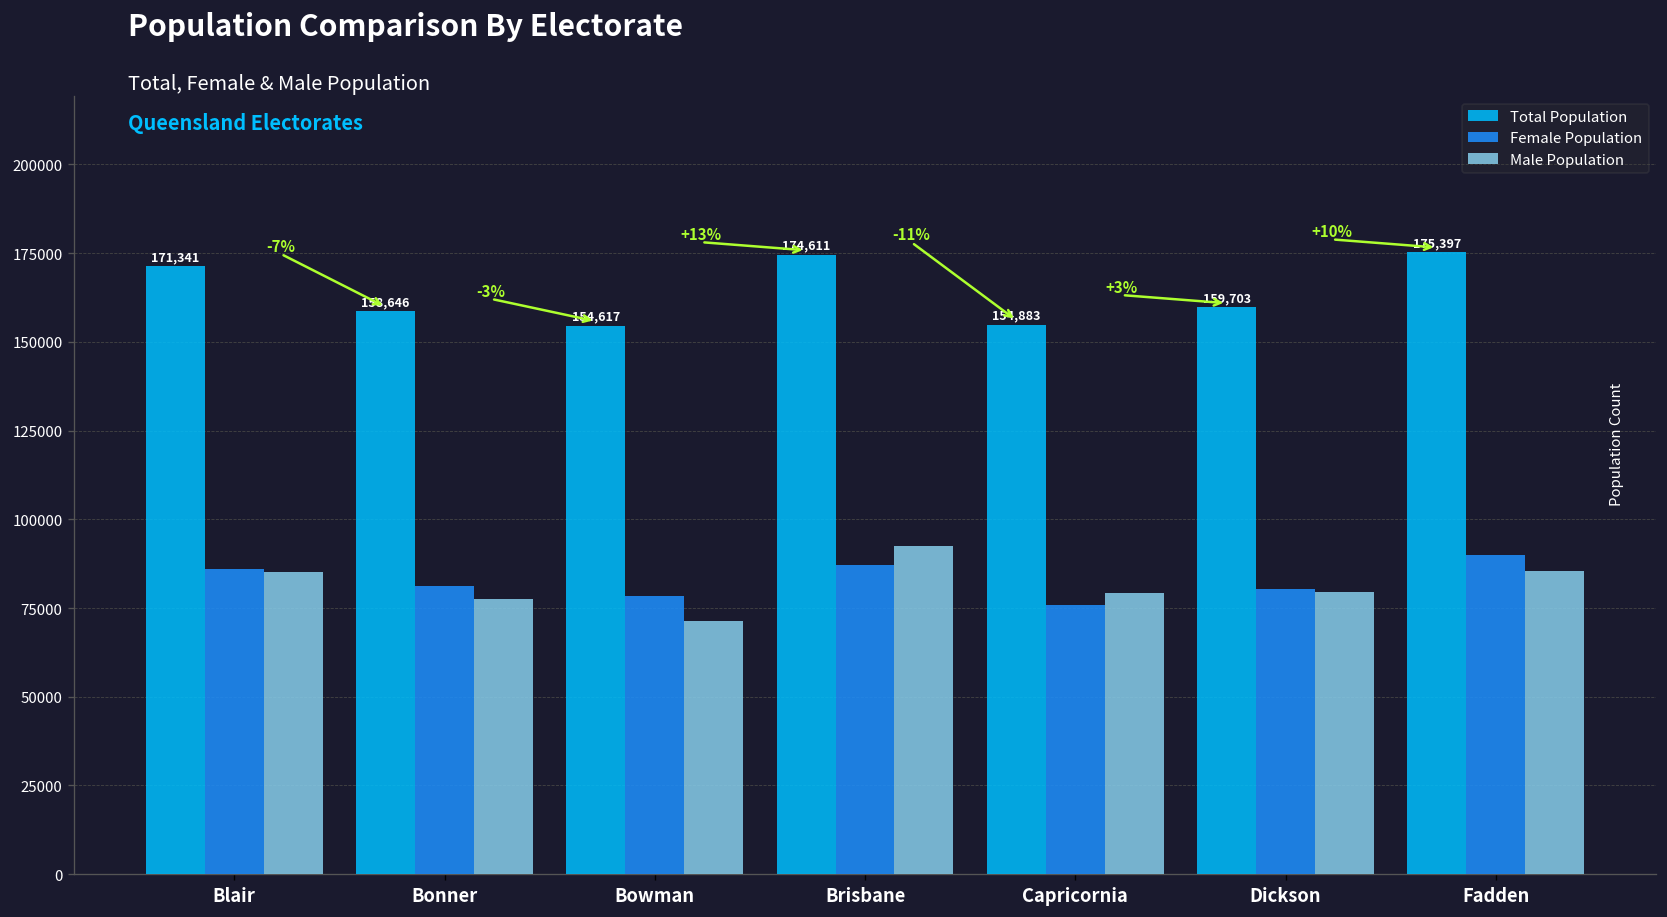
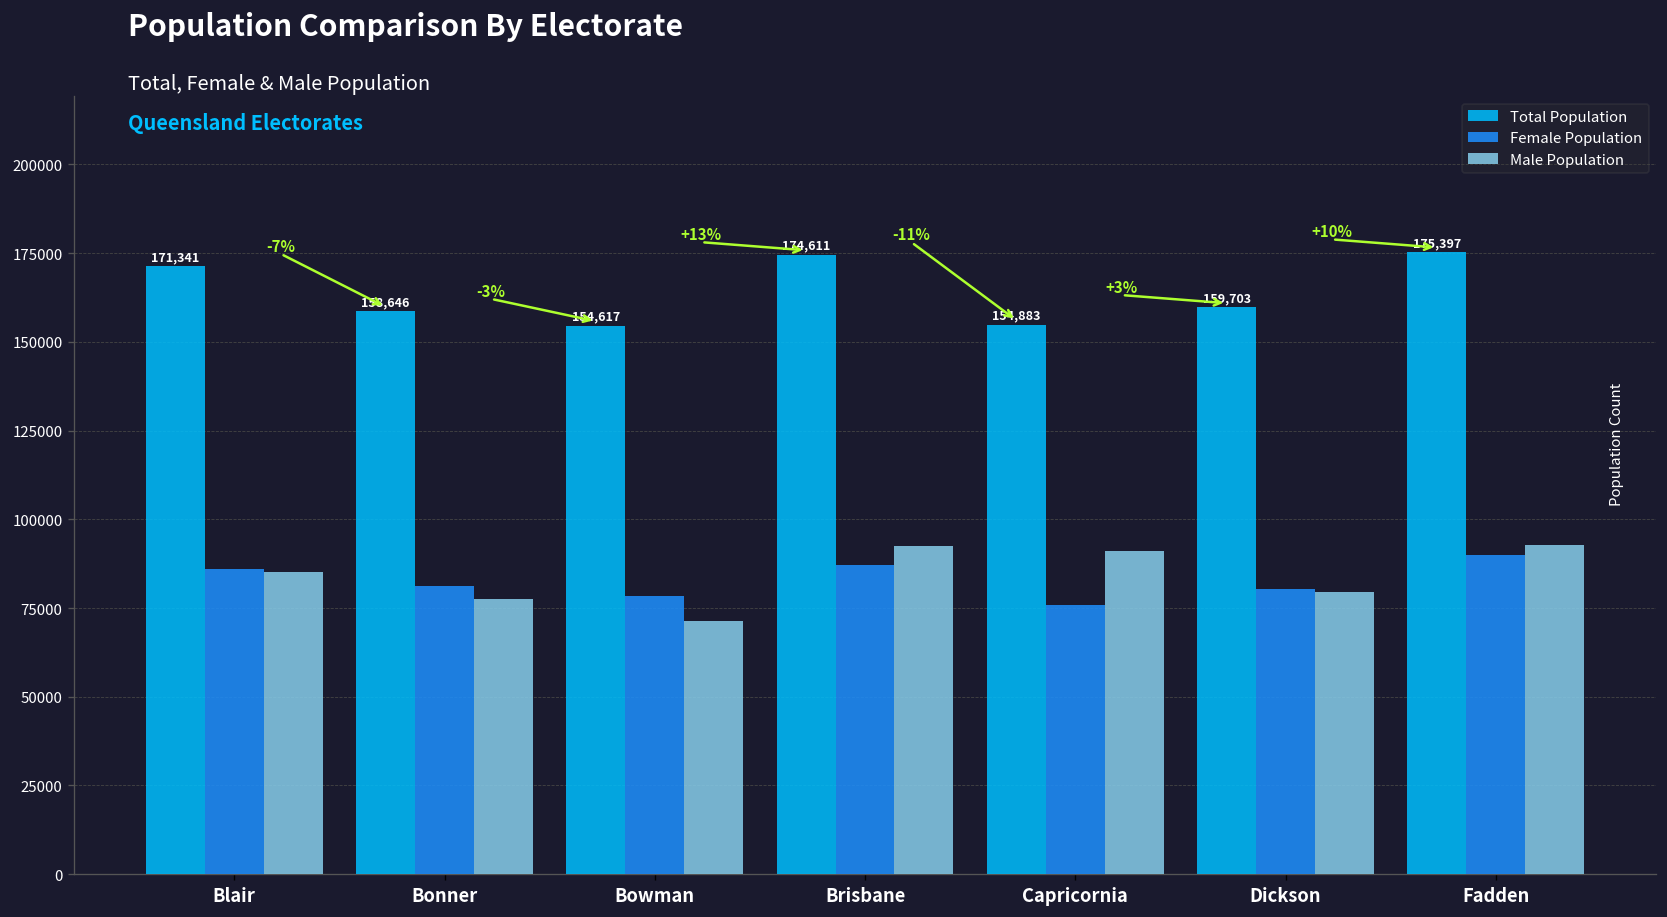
Male Population, Capricornia: 79000 -> 91000
Male Population, Fadden: 85000 -> 93000
